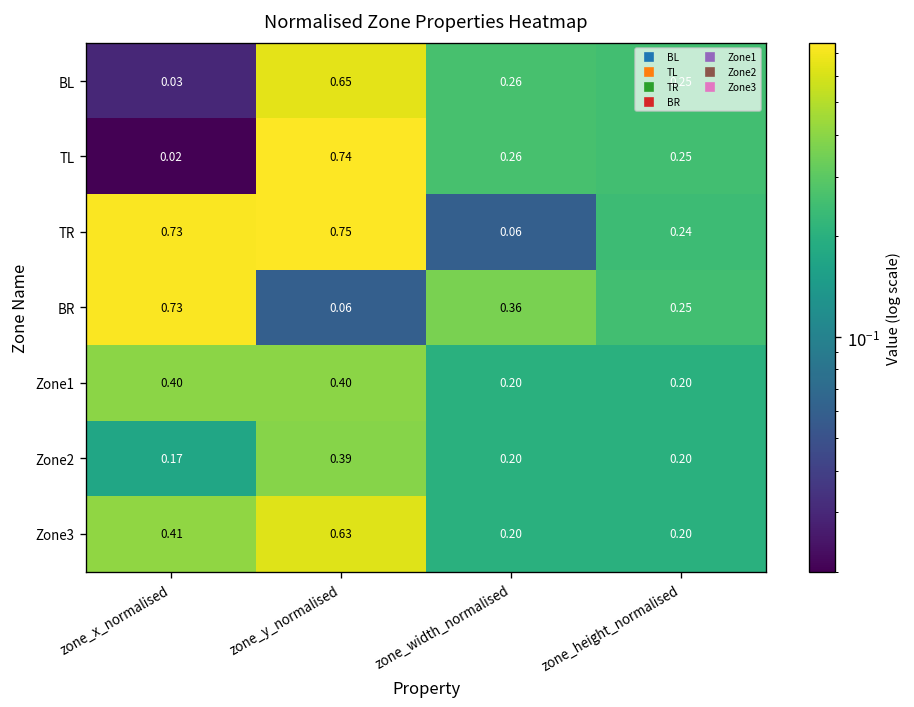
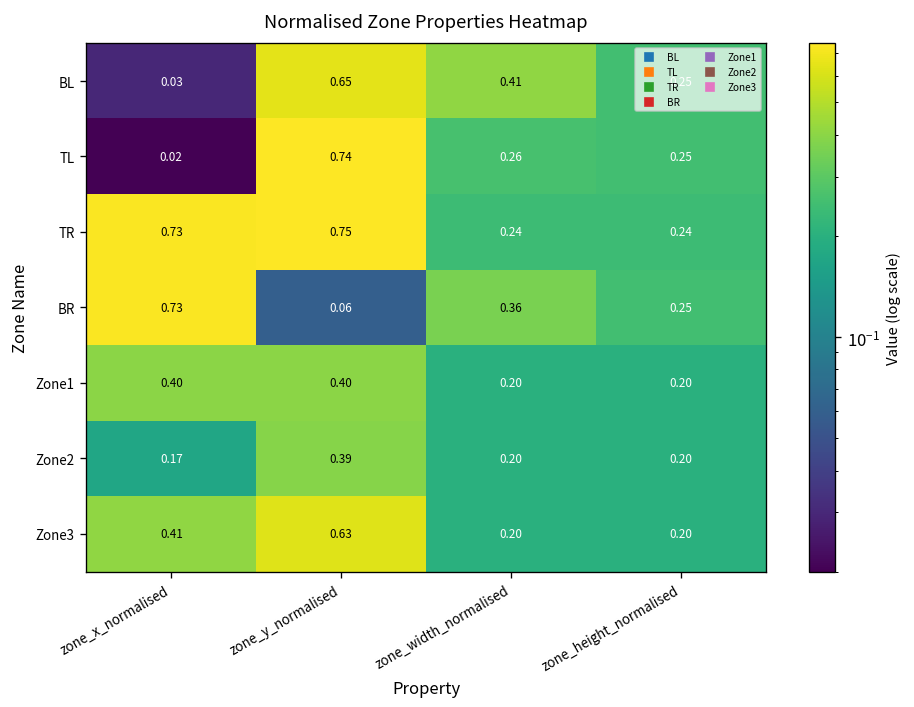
BL, zone_width_normalised: 0.26 -> 0.41
TR, zone_width_normalised: 0.06 -> 0.24
